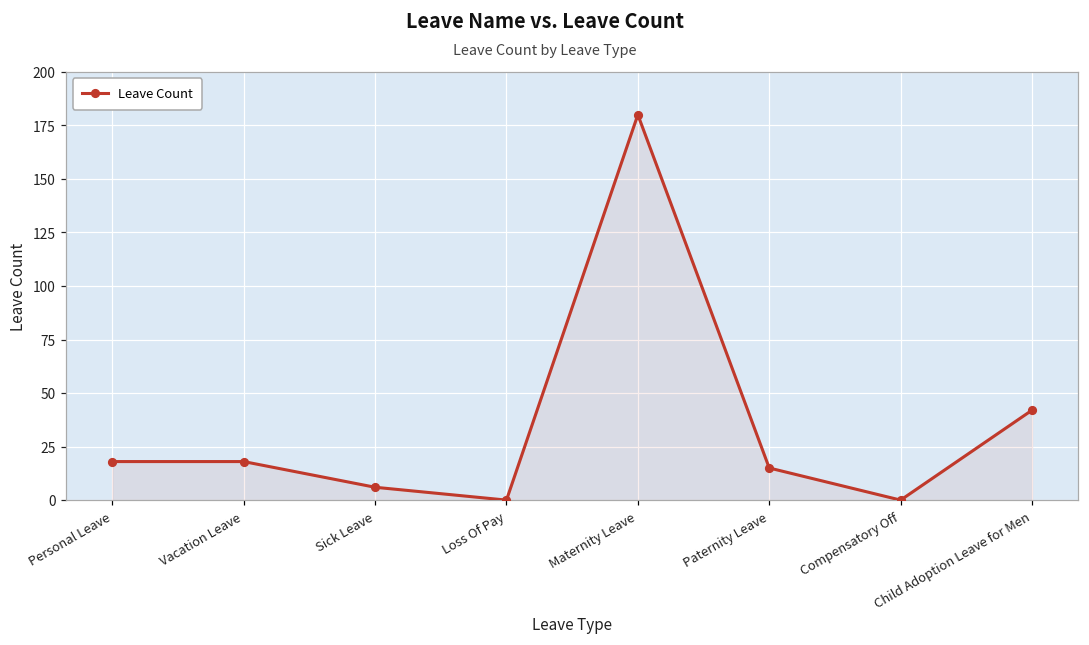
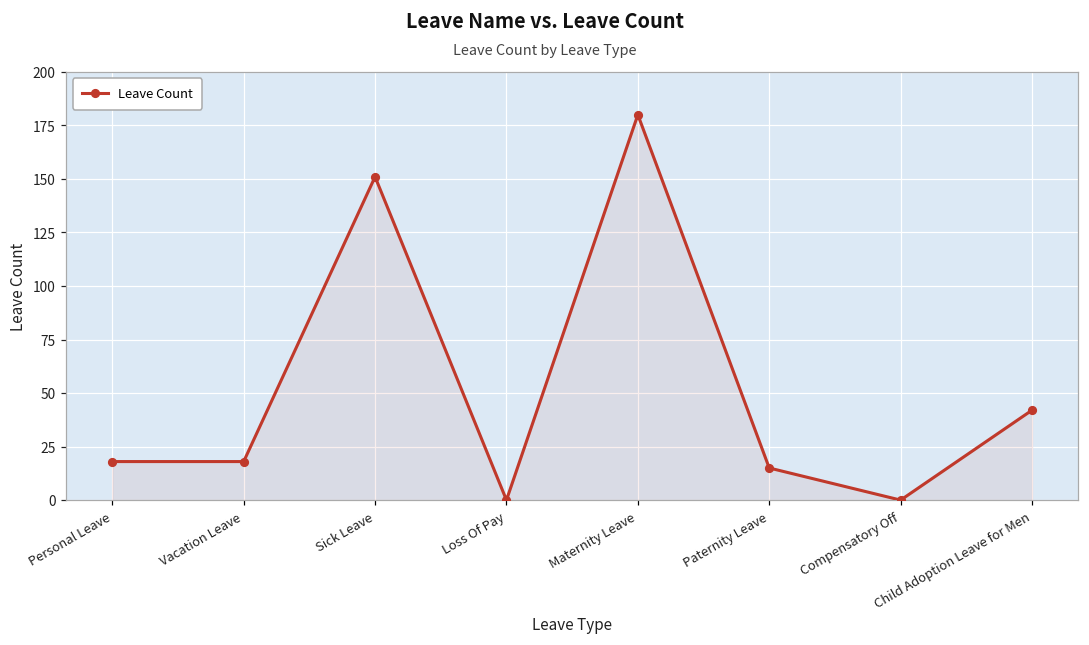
Sick Leave: 6 -> 151
